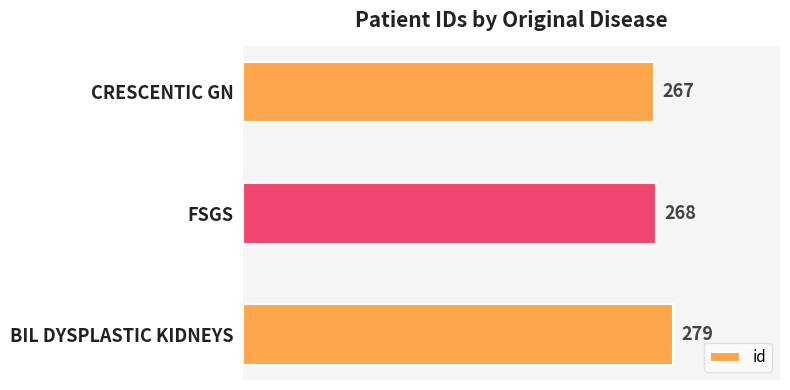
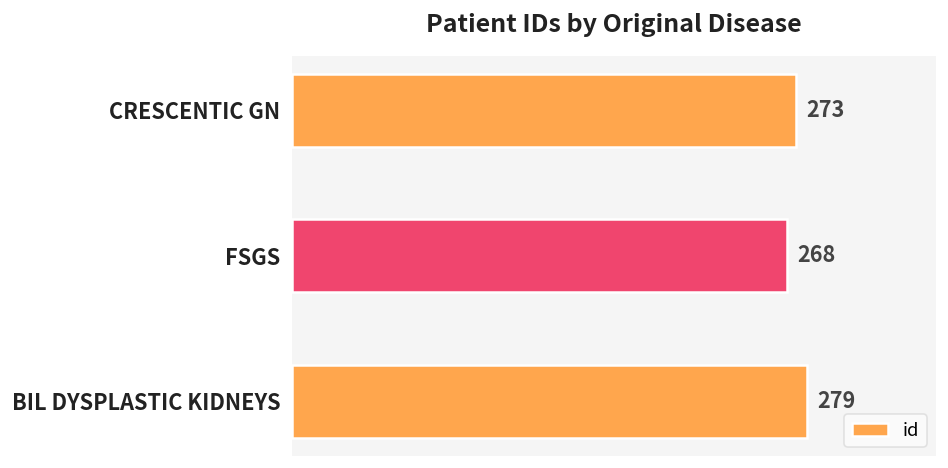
CRESCENTIC GN: 267 -> 273
